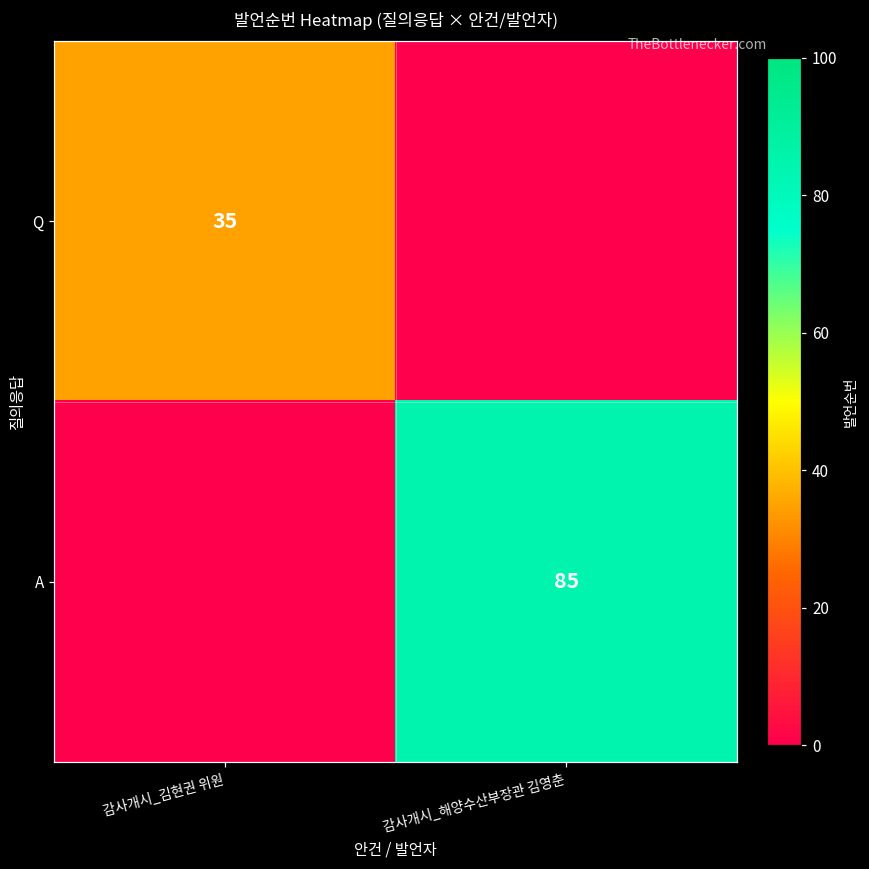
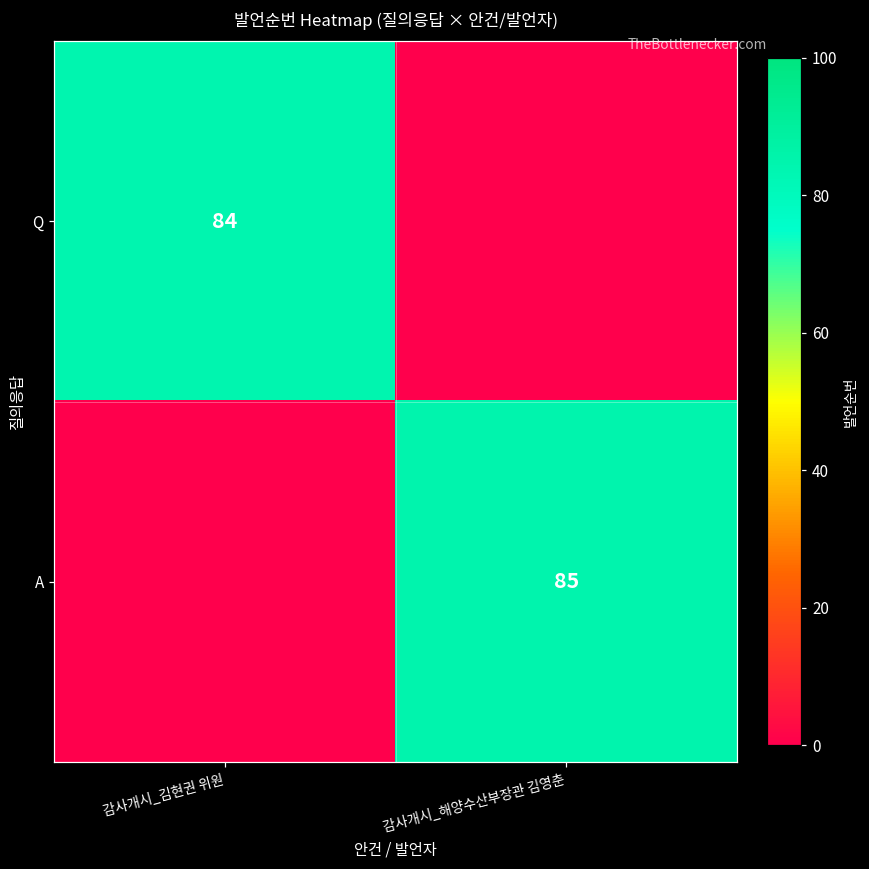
Q, 감사개시_김현권 위원: 35 -> 84
